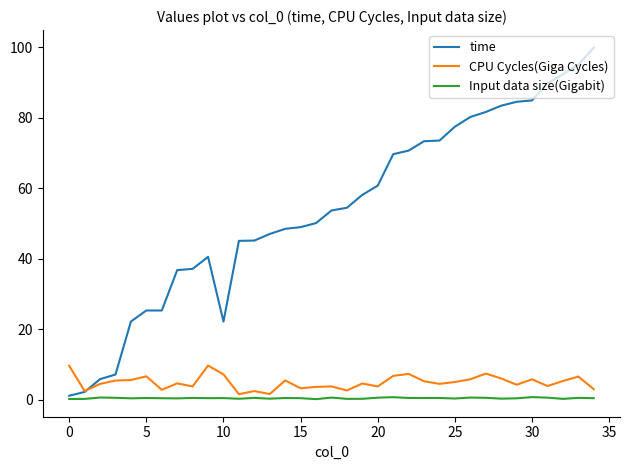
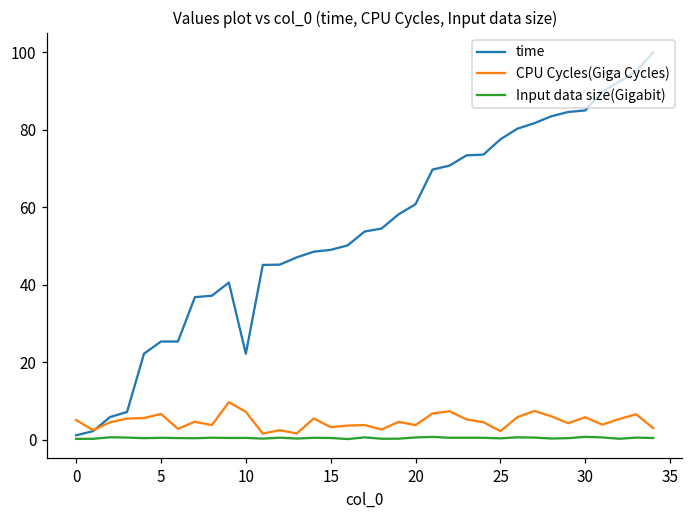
CPU Cycles(Giga Cycles), 0: 10 -> 5
CPU Cycles(Giga Cycles), 25: 5 -> 2
